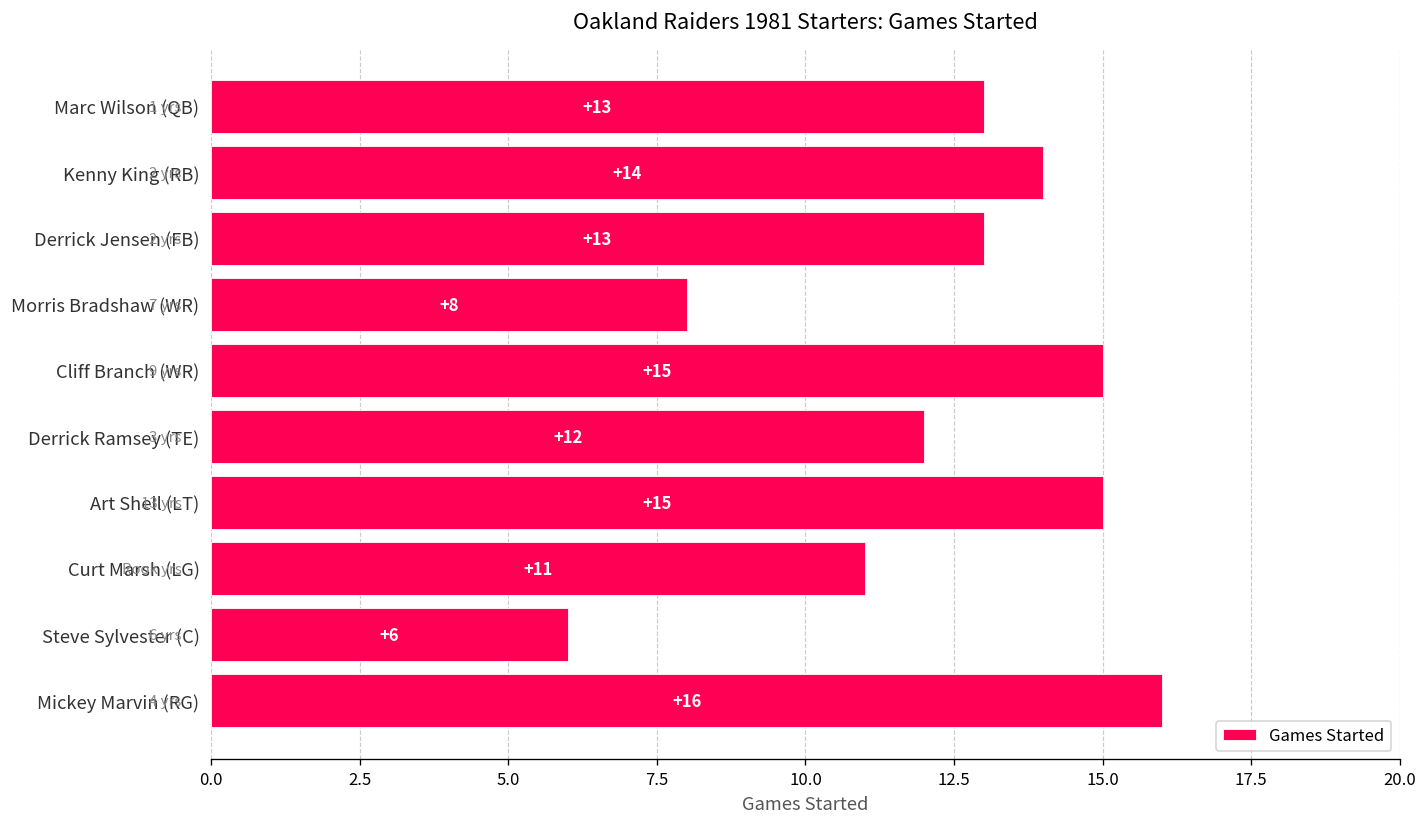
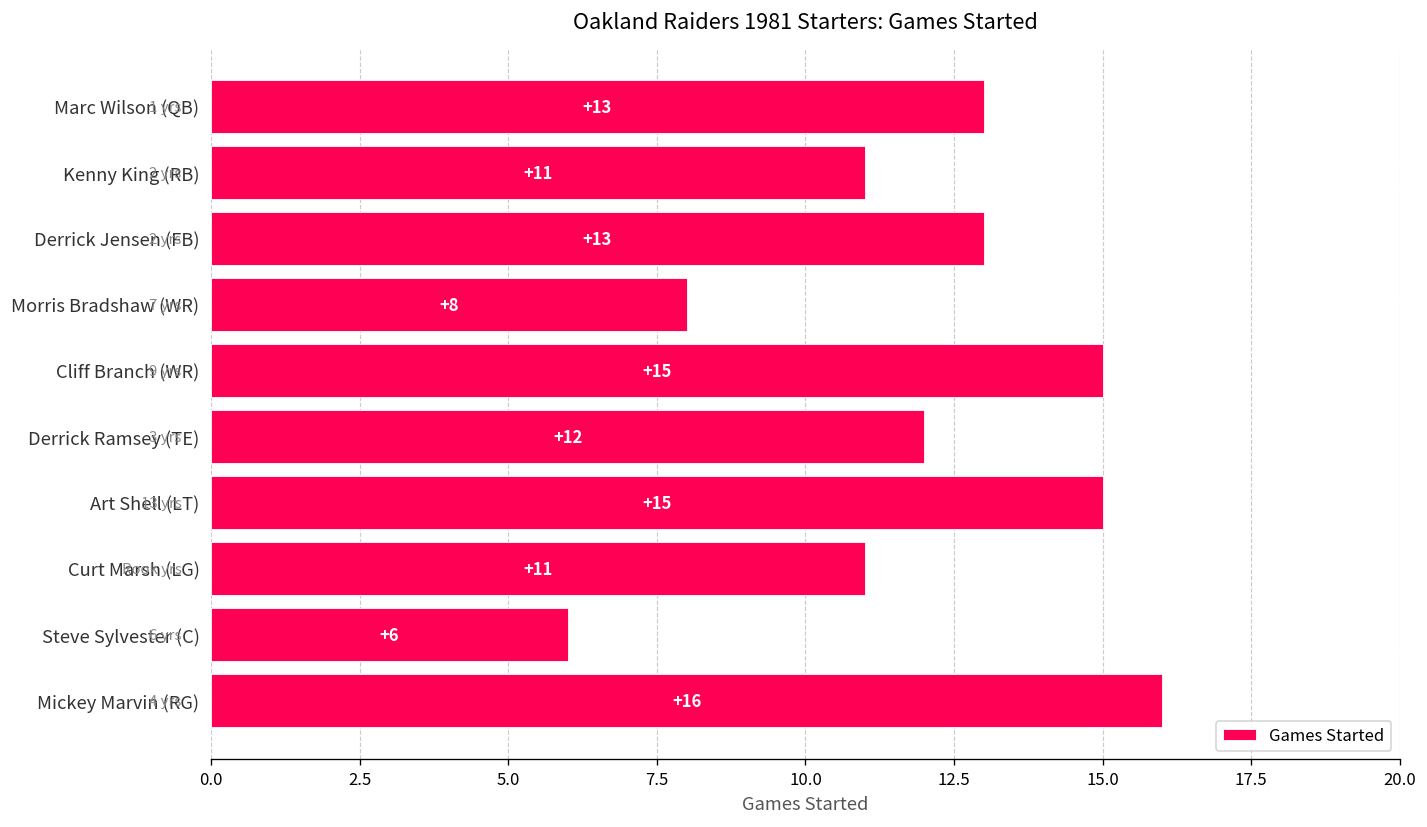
Kenny King (RB): +14 -> +11
